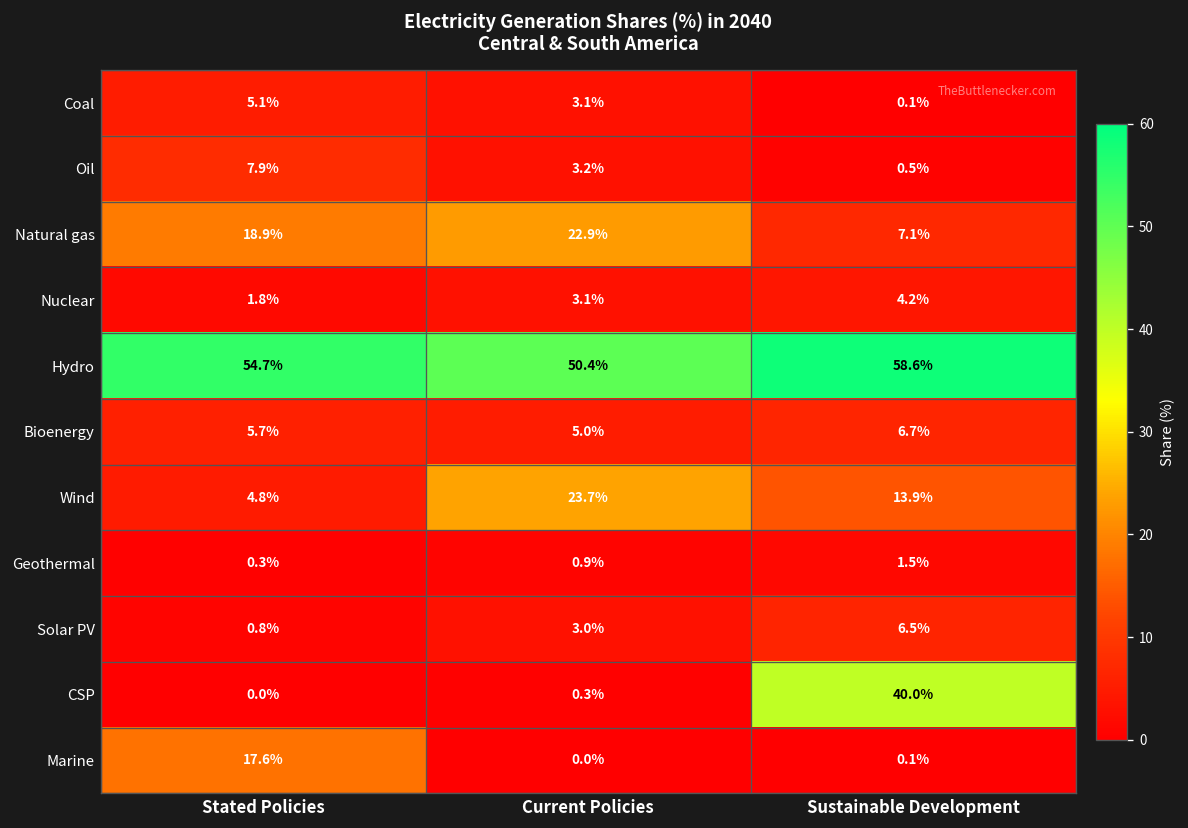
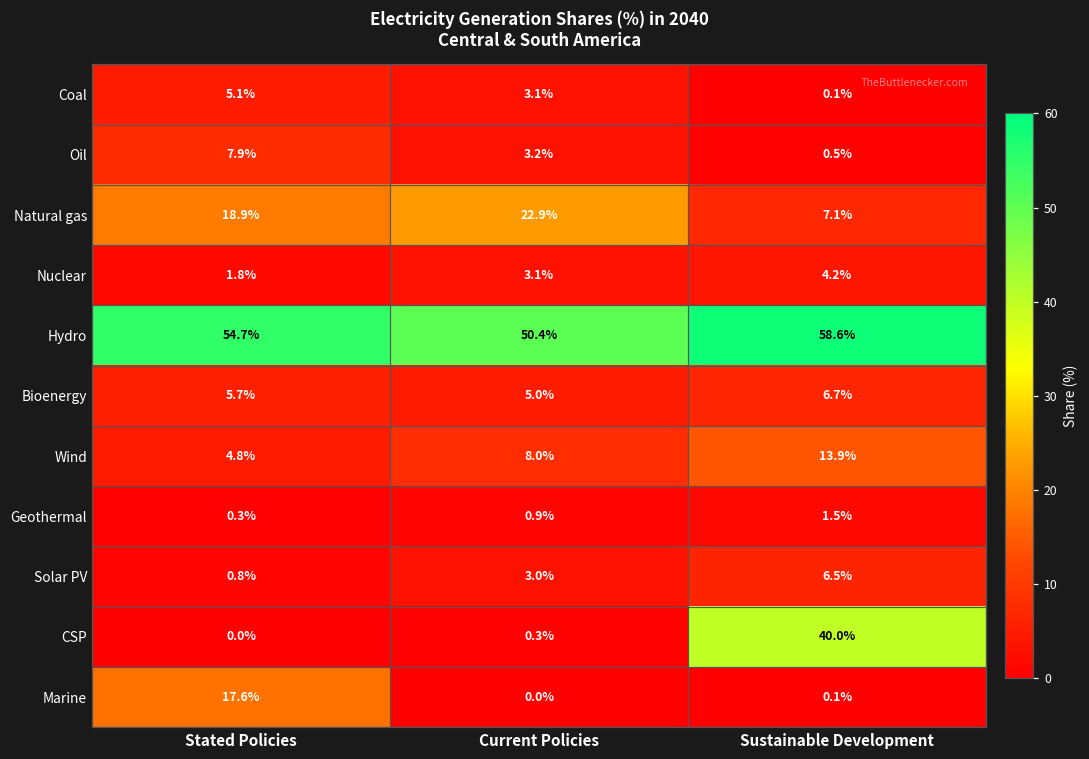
Wind, Current Policies: 23.7% -> 8.0%
